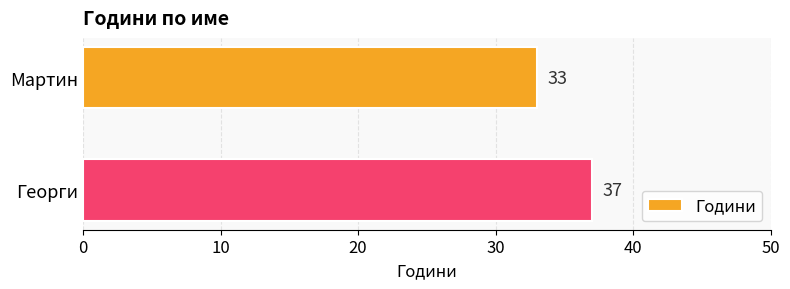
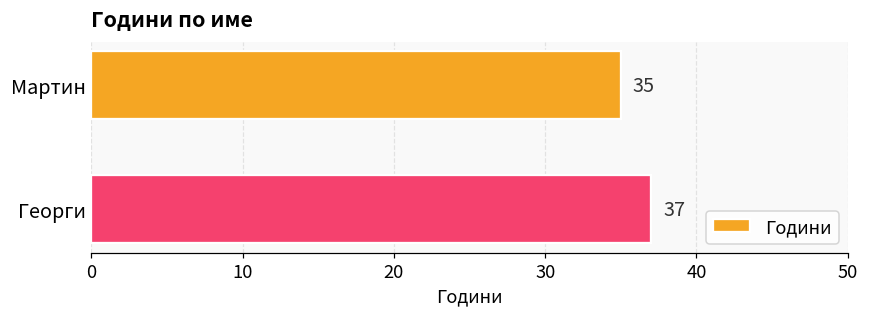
Мартин: 33 -> 35
